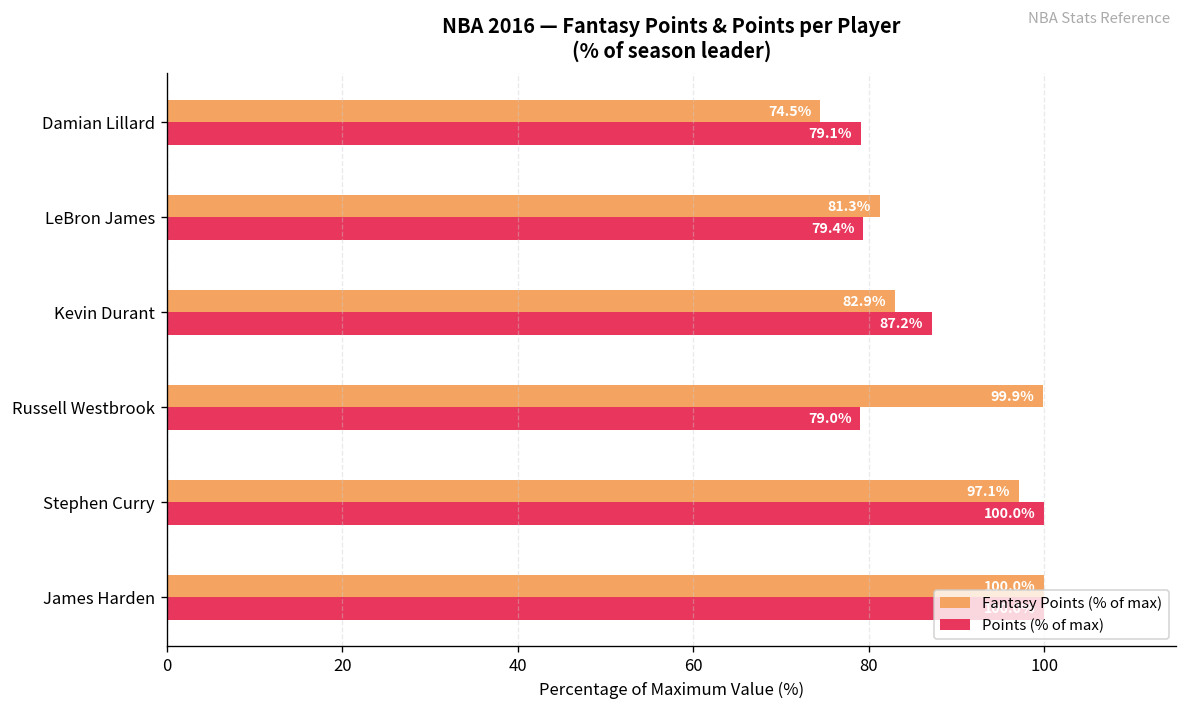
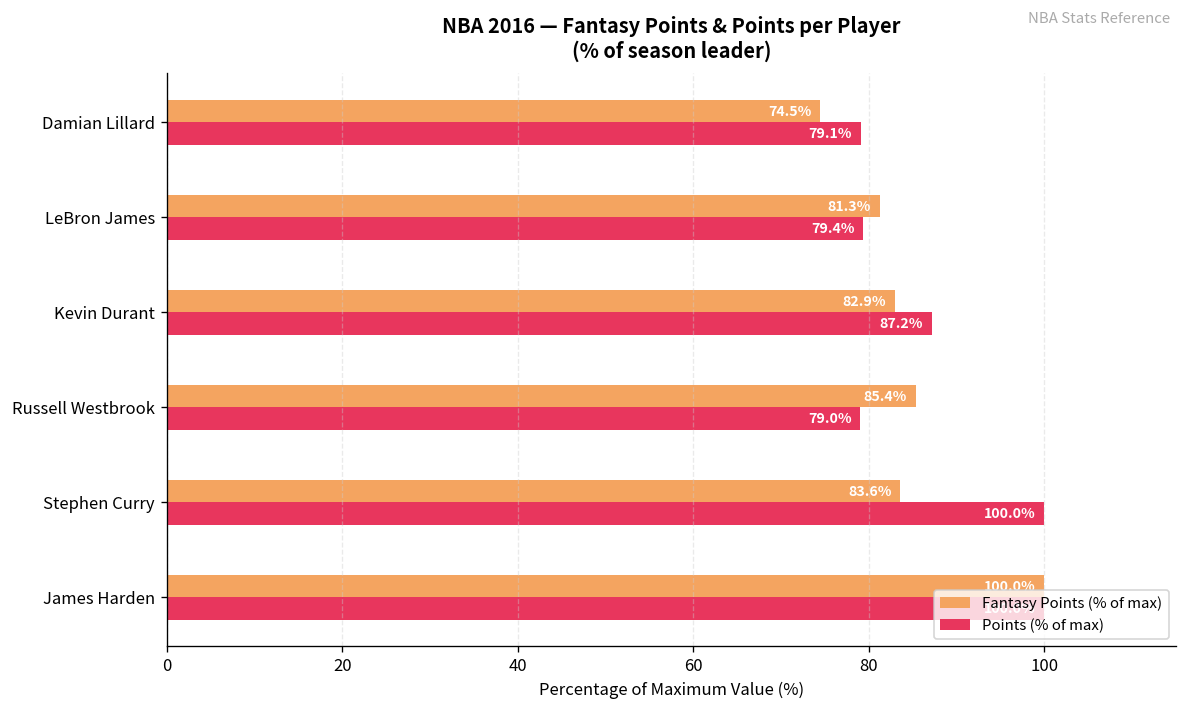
Fantasy Points (% of max), Russell Westbrook: 99.9% -> 85.4%
Fantasy Points (% of max), Stephen Curry: 97.1% -> 83.6%
